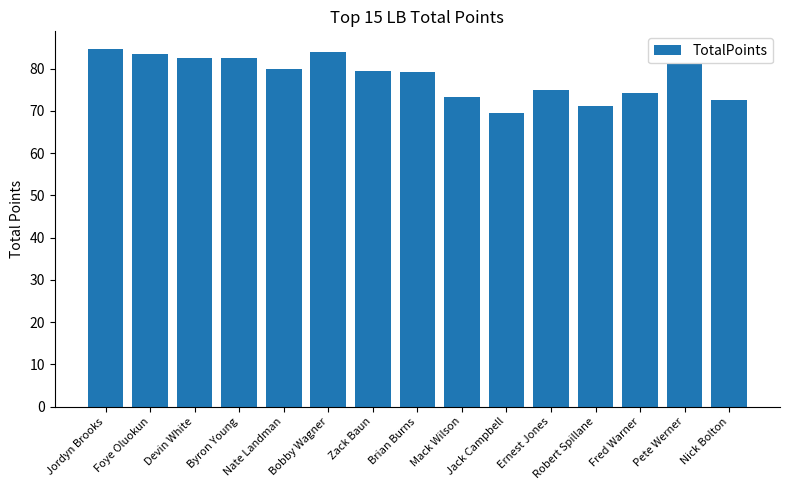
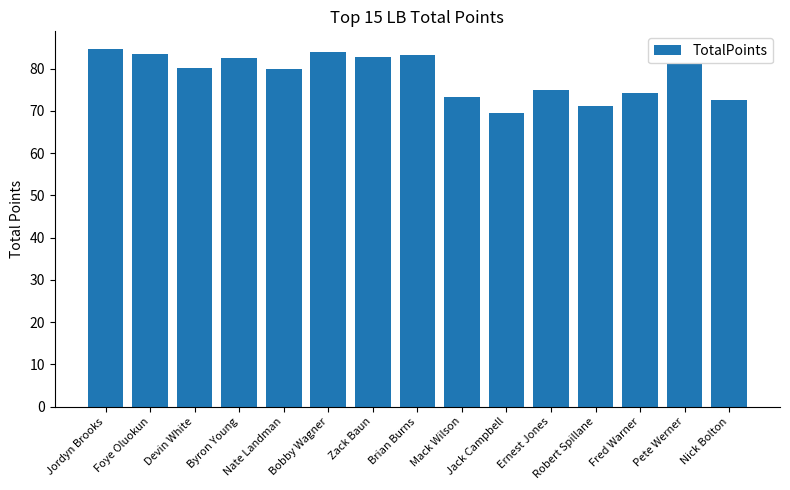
Devin White: 83 -> 80
Zack Baun: 79 -> 83
Brian Burns: 79 -> 83
